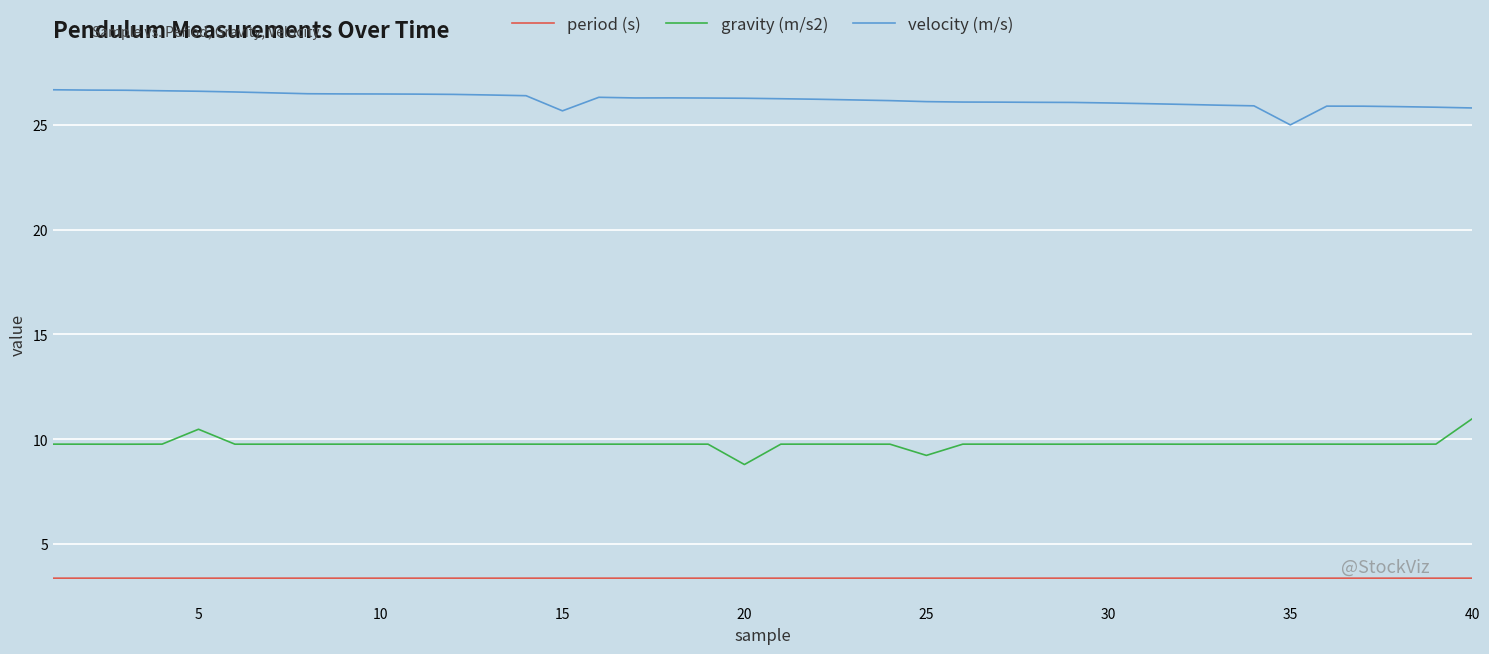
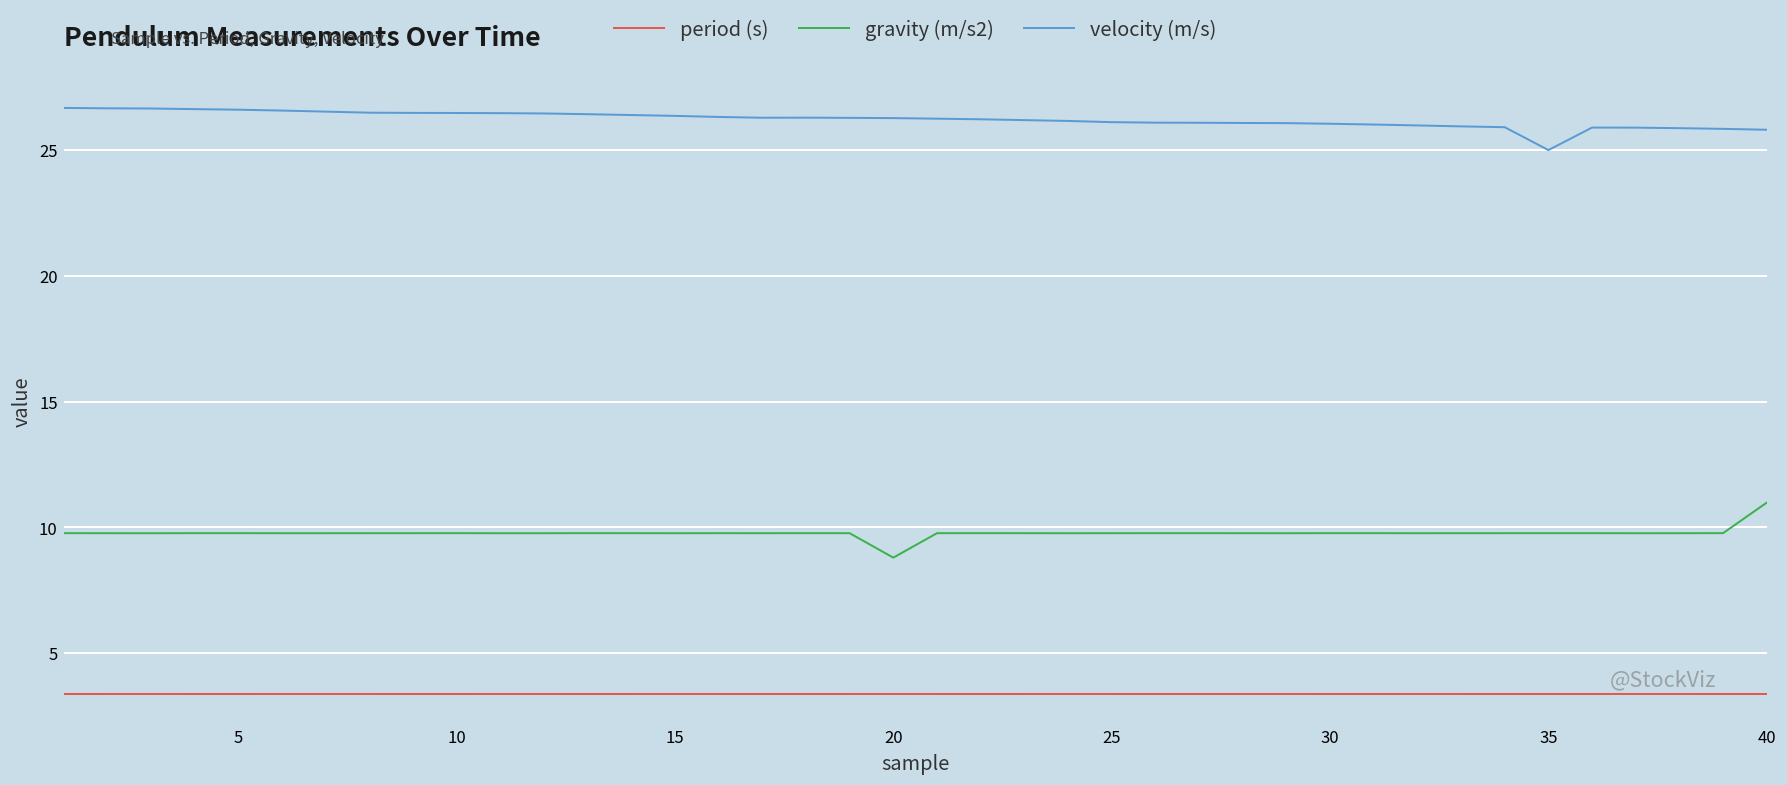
gravity (m/s2), 5: 10.5 -> 9.8
velocity (m/s), 15: 25.7 -> 26.4
gravity (m/s2), 25: 9.2 -> 9.8
